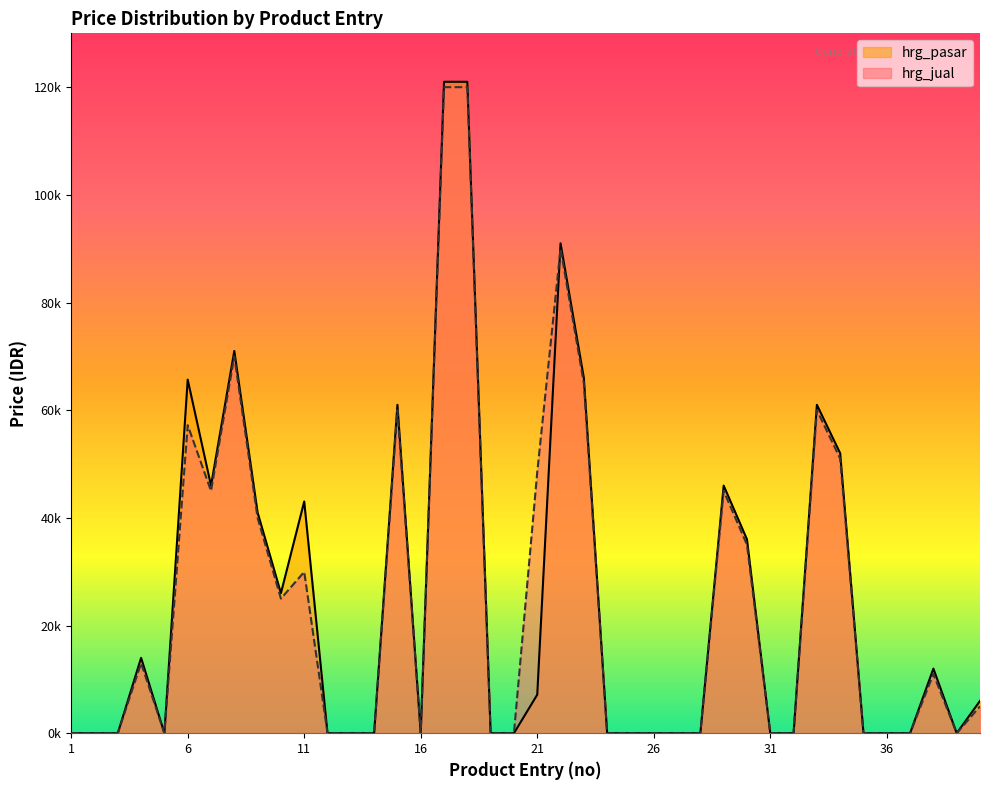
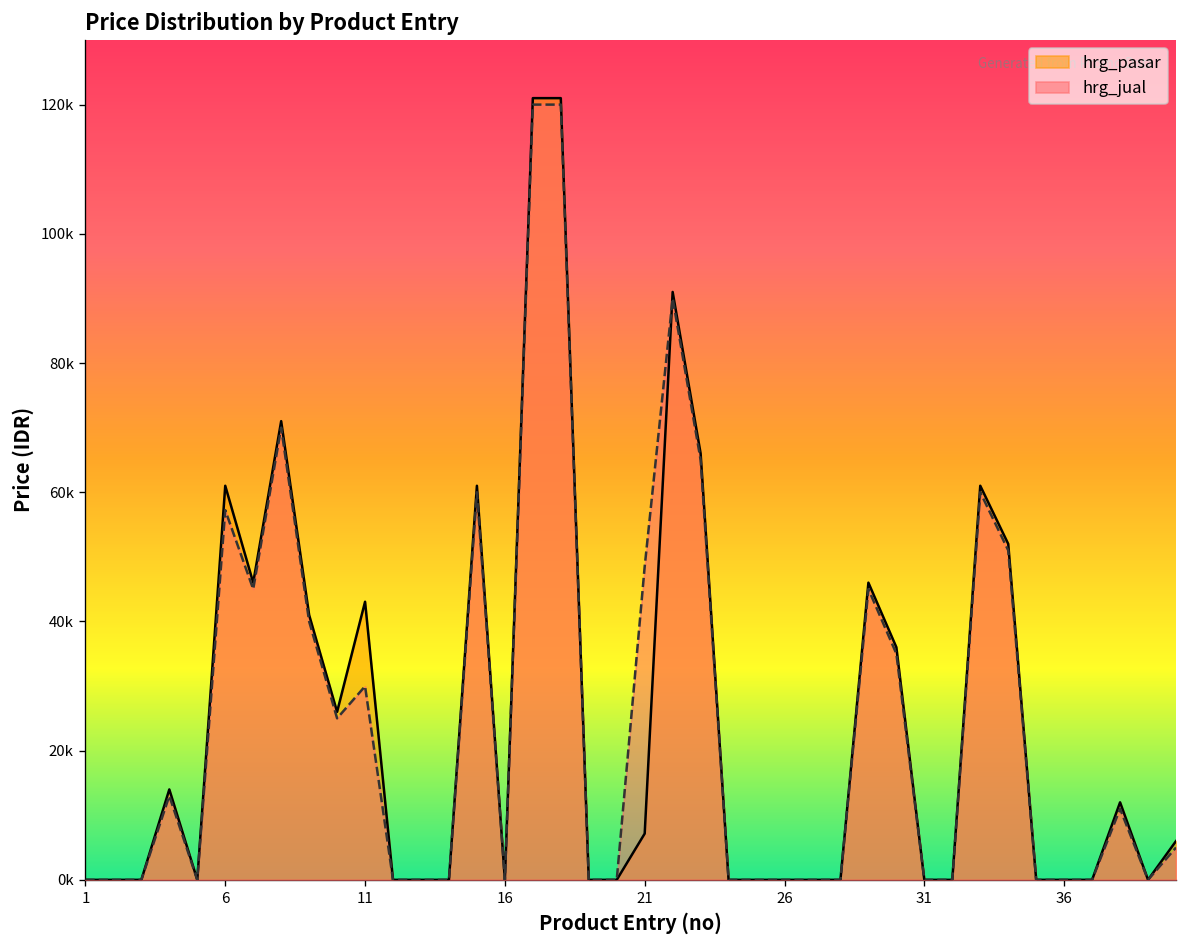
hrg_pasar, 6: 66000 -> 61000
